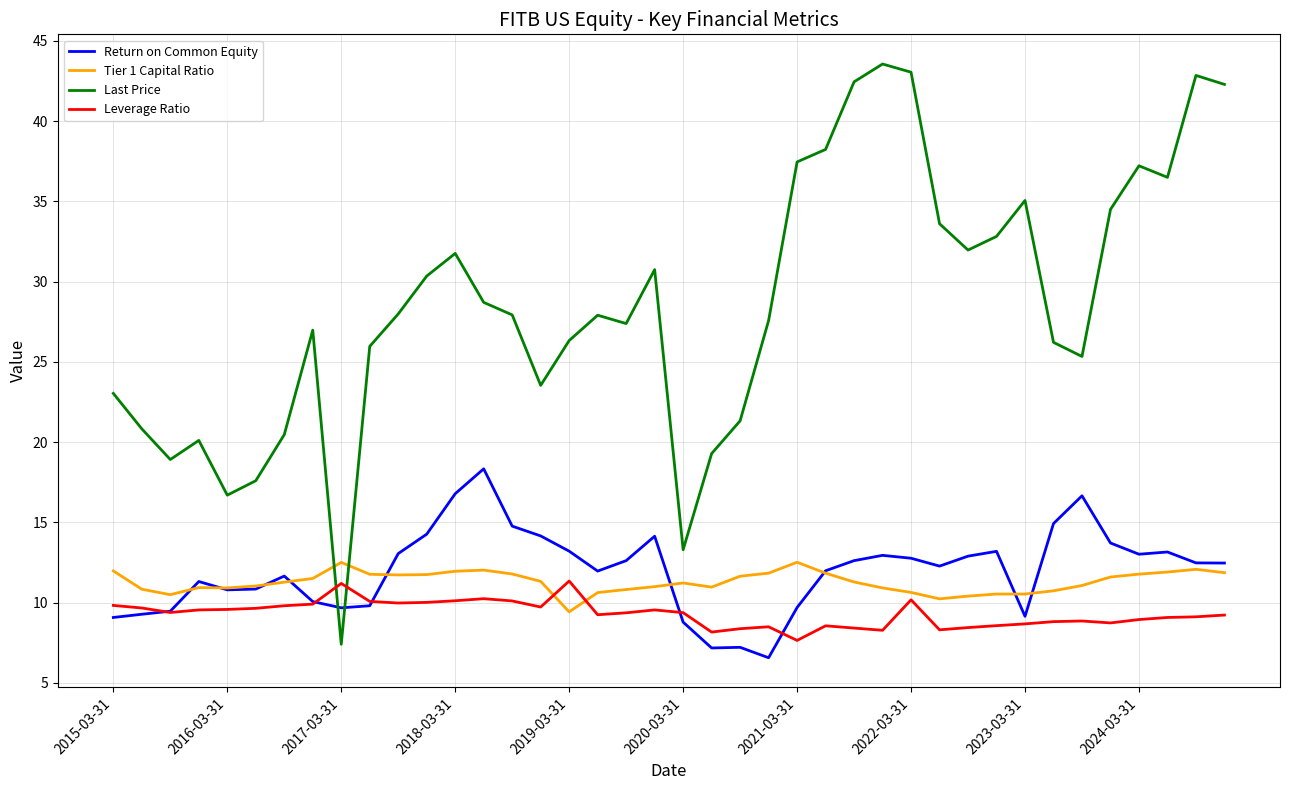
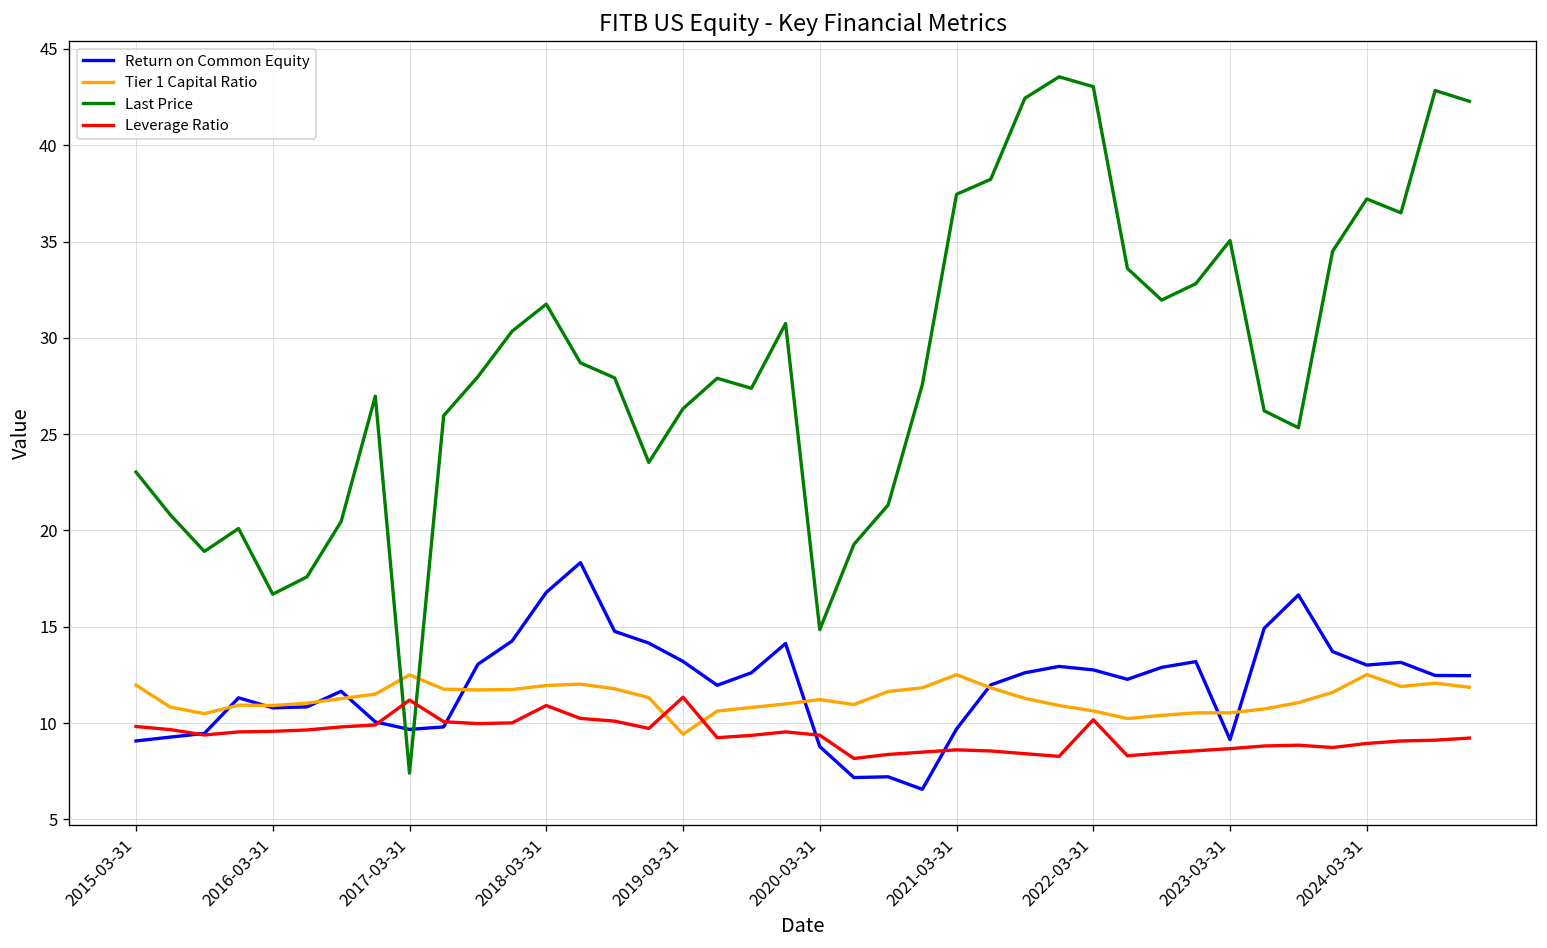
Leverage Ratio, 2018-03-31: 10.1 -> 10.9
Last Price, 2020-03-31: 13.3 -> 14.9
Leverage Ratio, 2021-03-31: 7.6 -> 8.6
Tier 1 Capital Ratio, 2024-03-31: 11.8 -> 12.5
